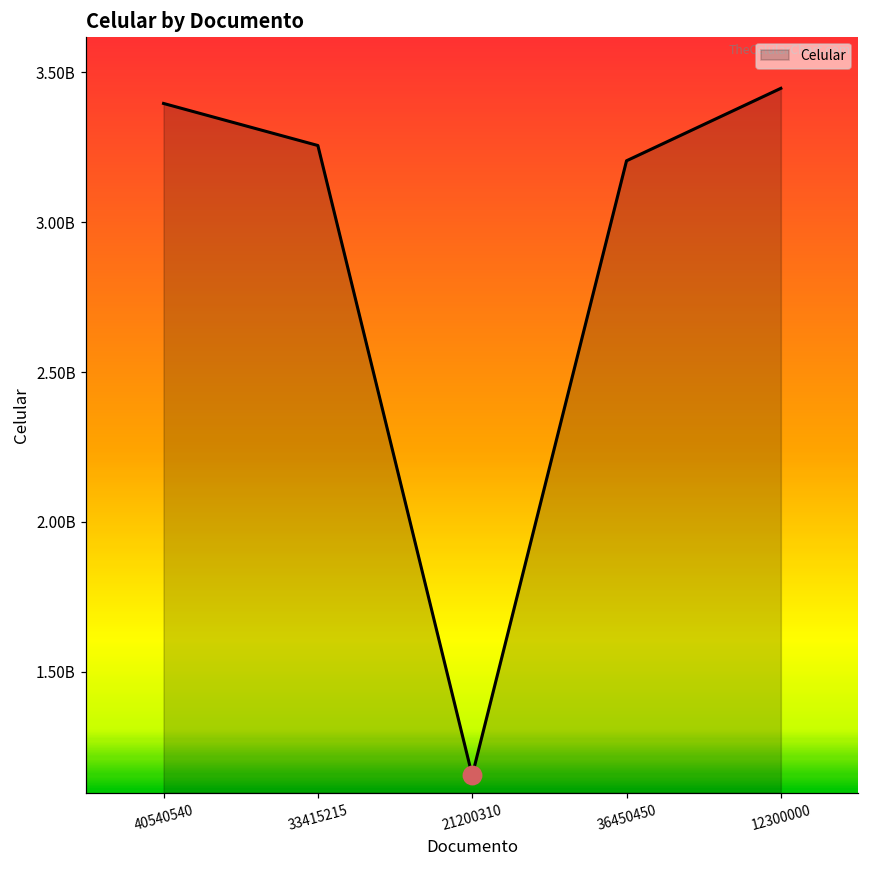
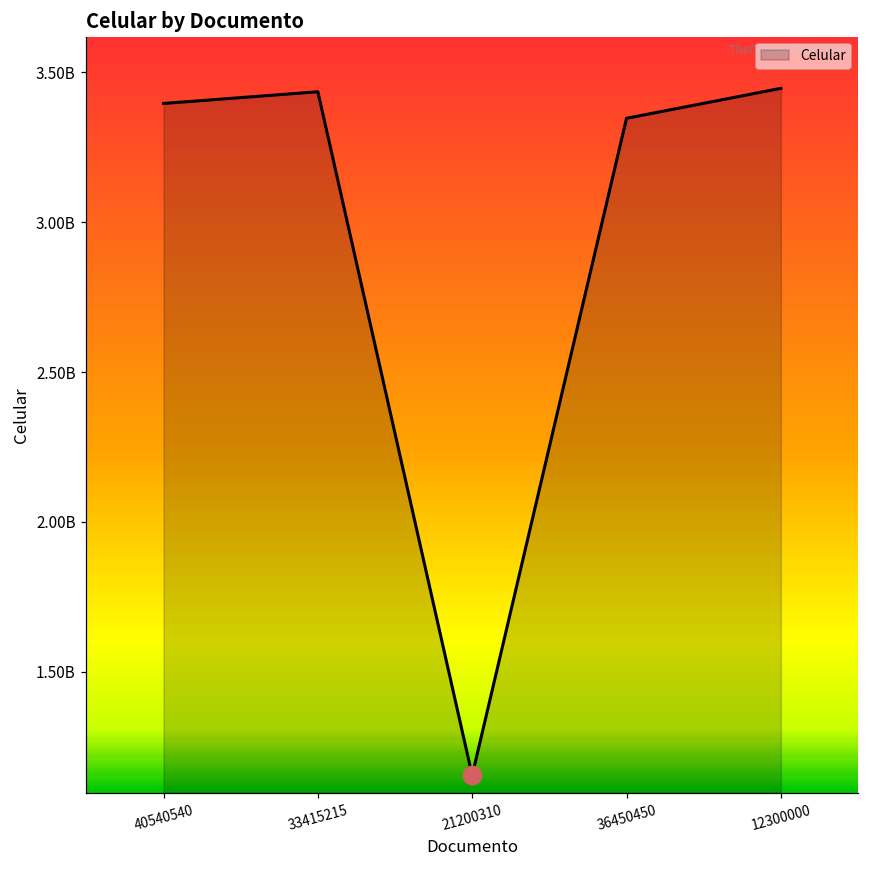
Celular, 33415215: 3260000000 -> 3430000000
Celular, 36450450: 3200000000 -> 3350000000
